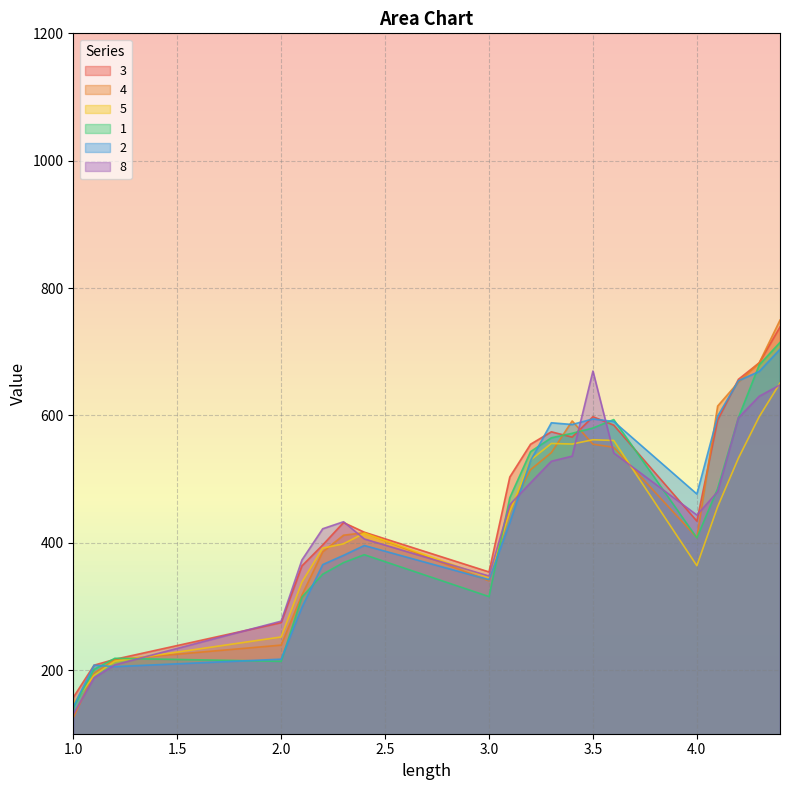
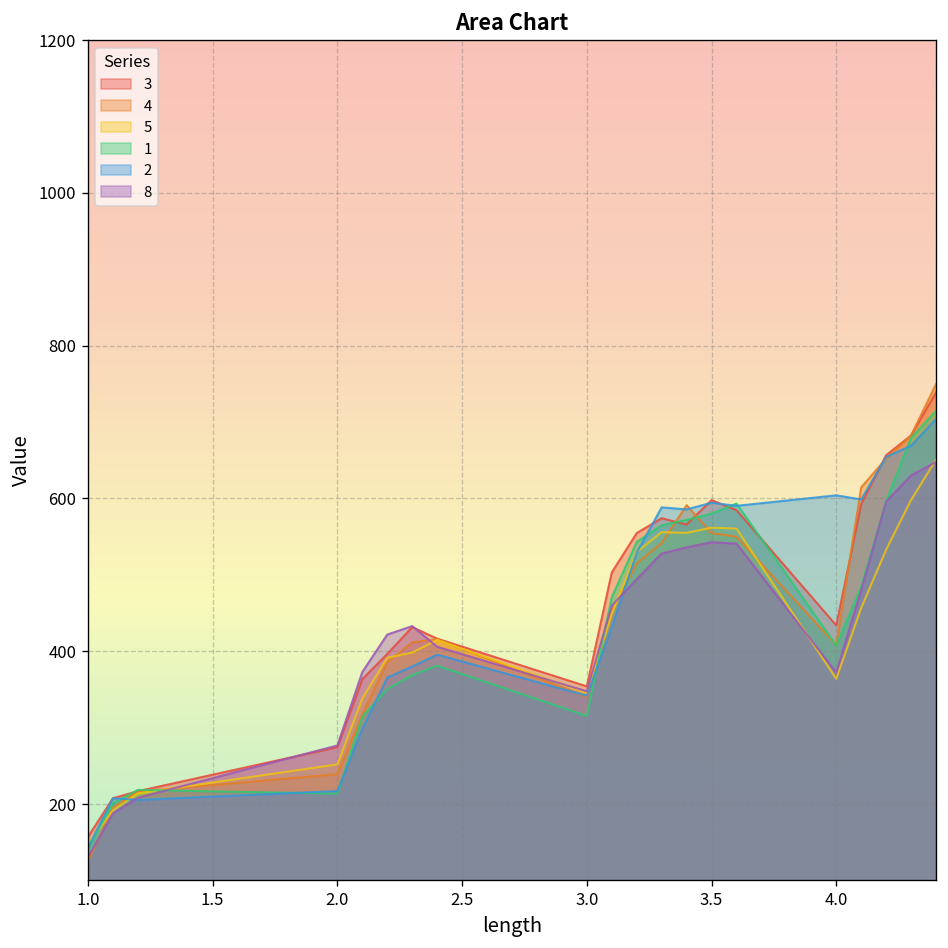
8, 3.5: 670 -> 540
2, 4.0: 480 -> 600
8, 4.0: 440 -> 370
